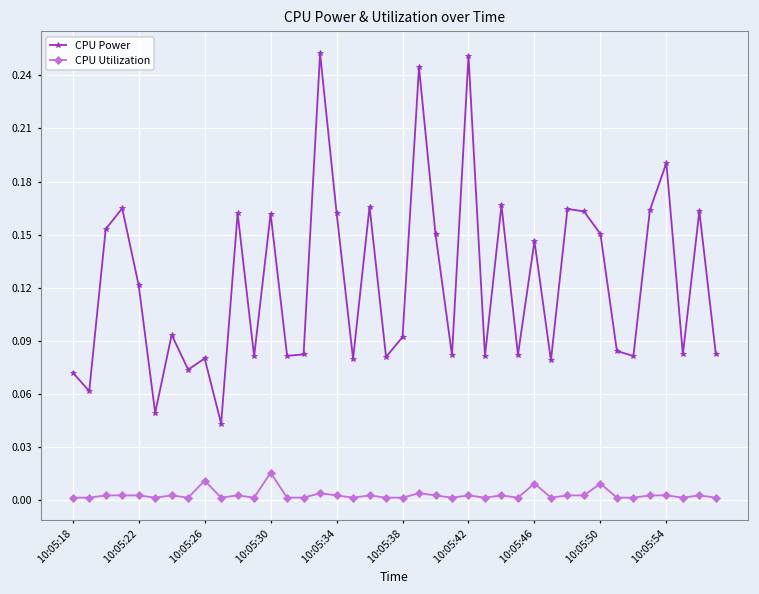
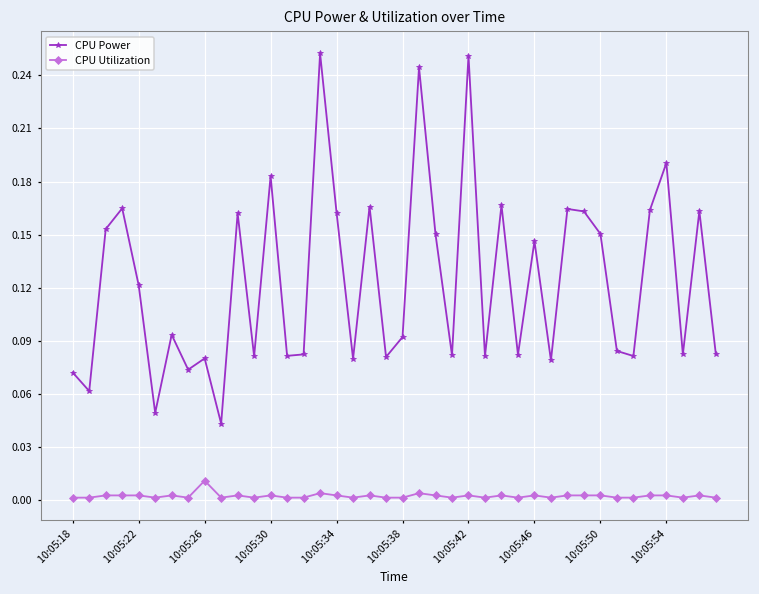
CPU Power, 10:05:30: 0.162 -> 0.183
CPU Utilization, 10:05:30: 0.015 -> 0.003
CPU Utilization, 10:05:46: 0.009 -> 0.003
CPU Utilization, 10:05:50: 0.009 -> 0.003
